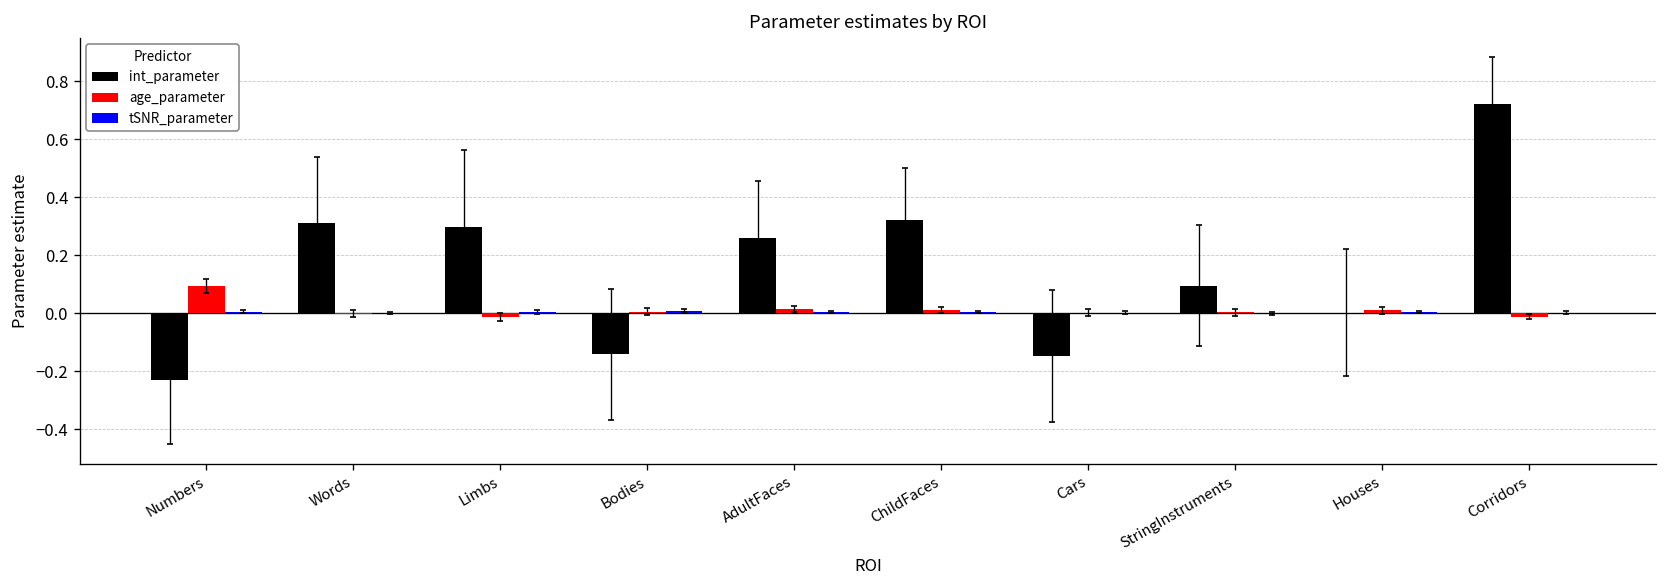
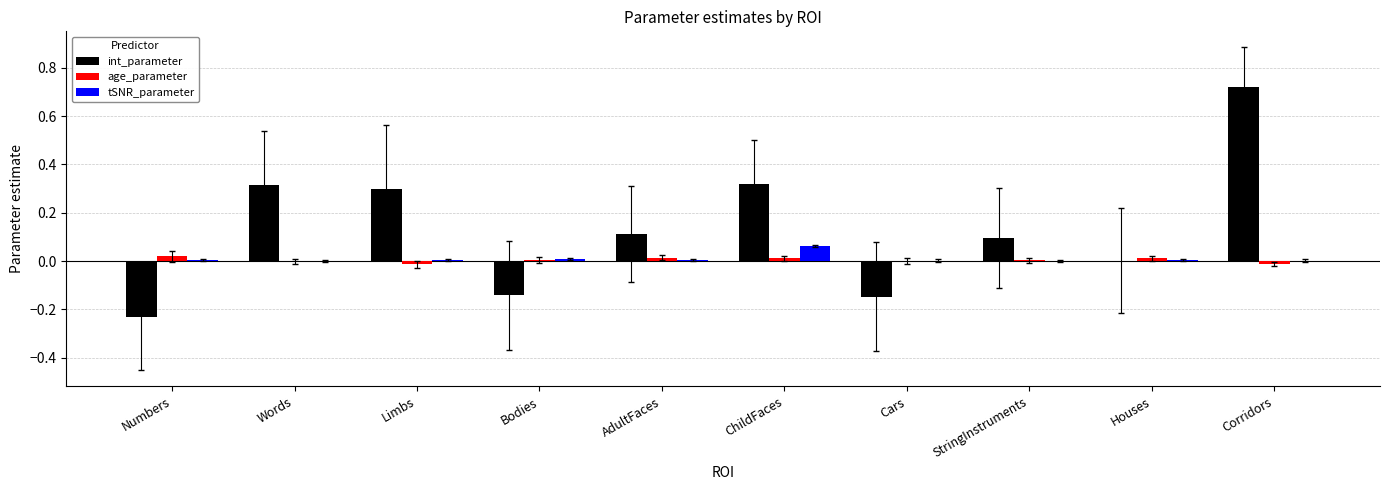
age_parameter, Numbers: 0.09 -> 0.02
int_parameter, AdultFaces: 0.26 -> 0.11
tSNR_parameter, ChildFaces: 0.01 -> 0.06
